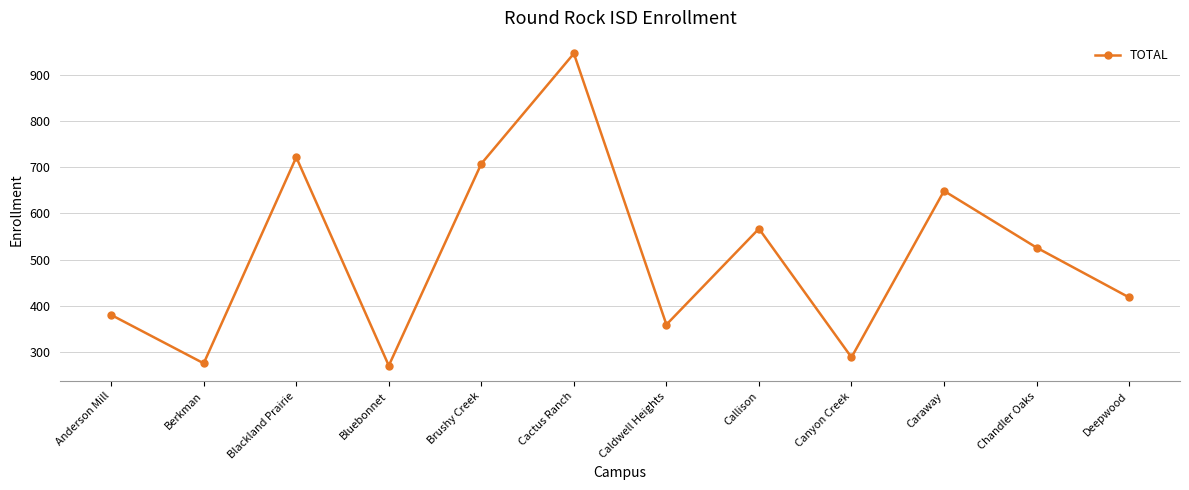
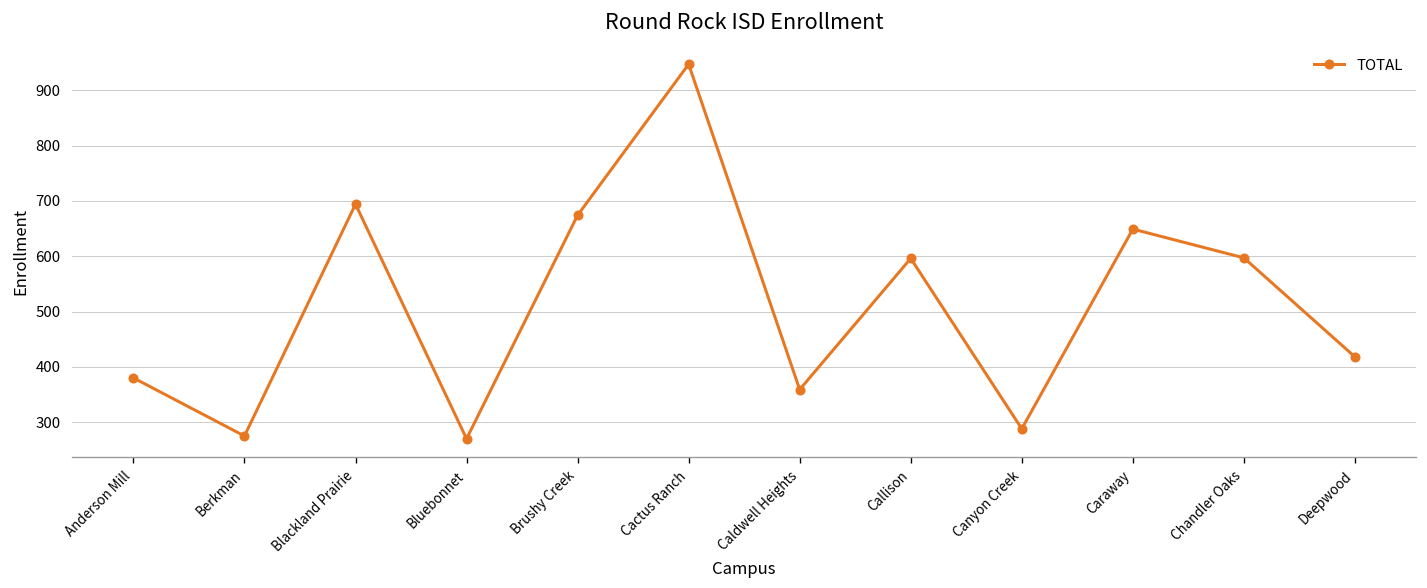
Blackland Prairie: 720 -> 690
Brushy Creek: 710 -> 670
Callison: 570 -> 600
Chandler Oaks: 530 -> 600
